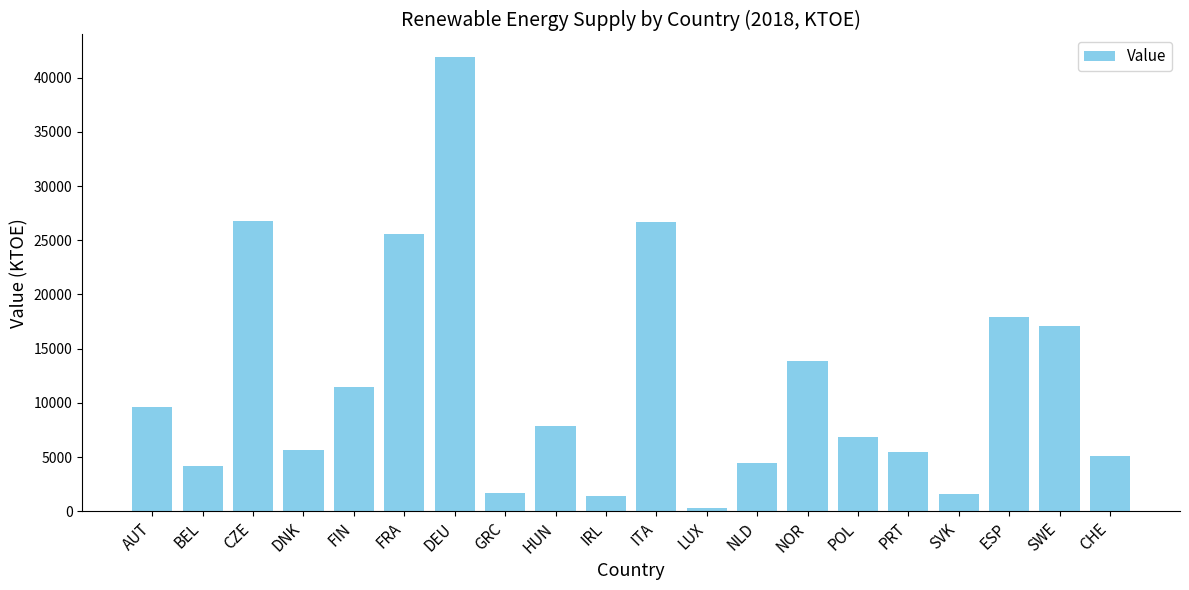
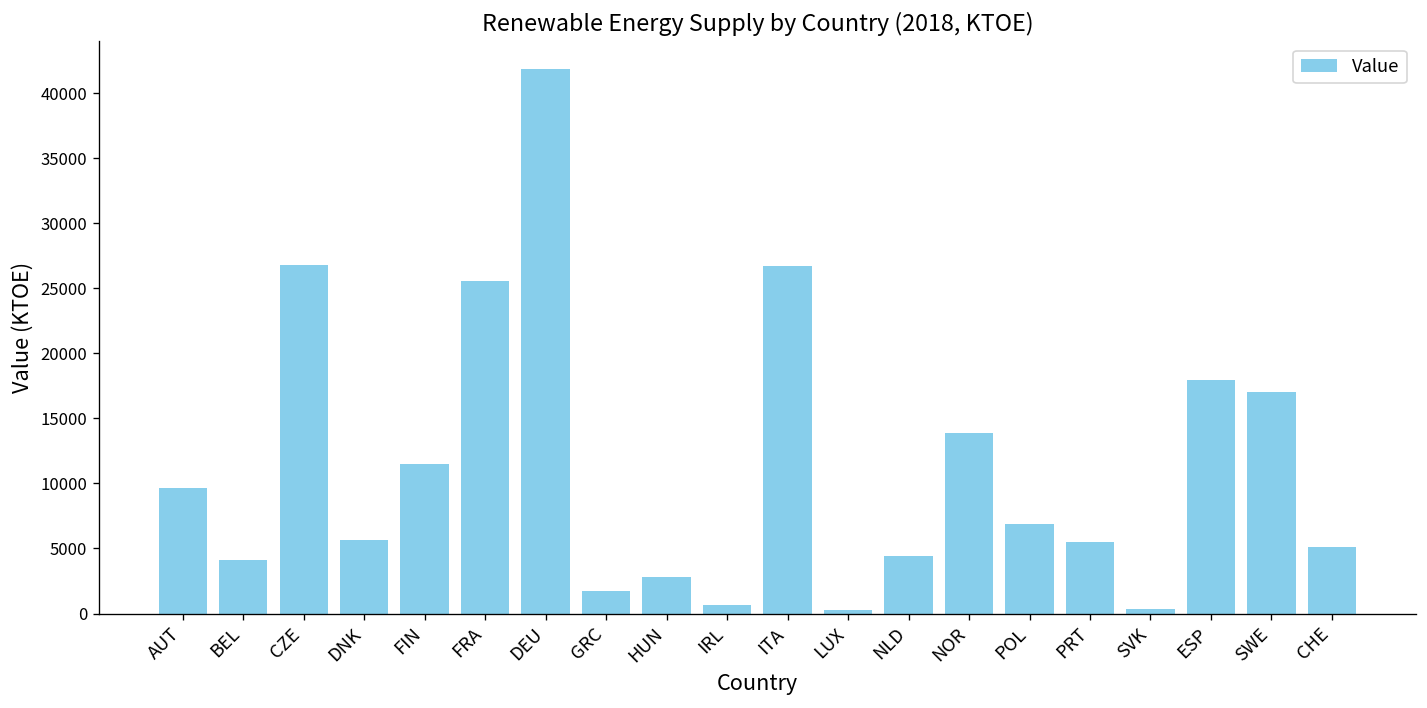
HUN: 7900 -> 2800
IRL: 1400 -> 600
SVK: 1600 -> 400
